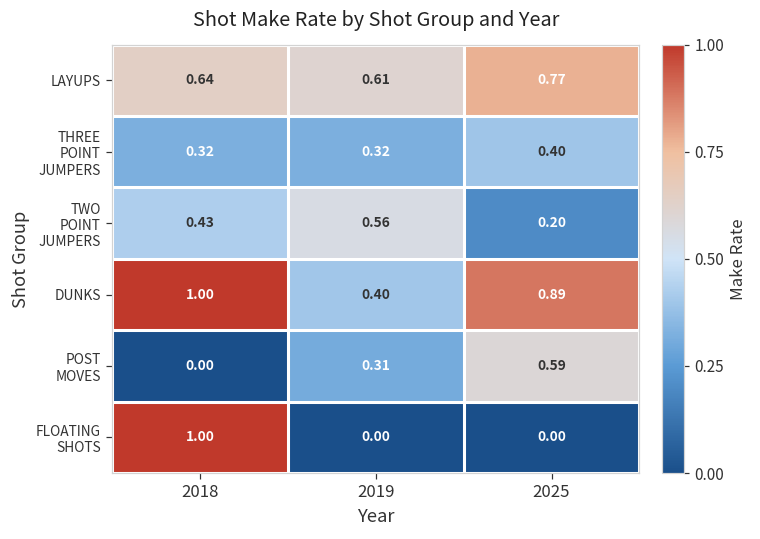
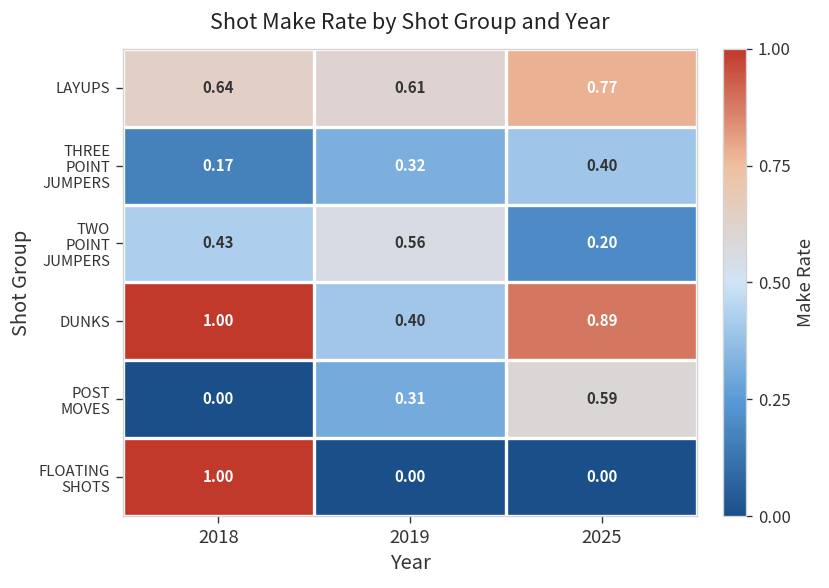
THREE POINT JUMPERS, 2018: 0.32 -> 0.17
